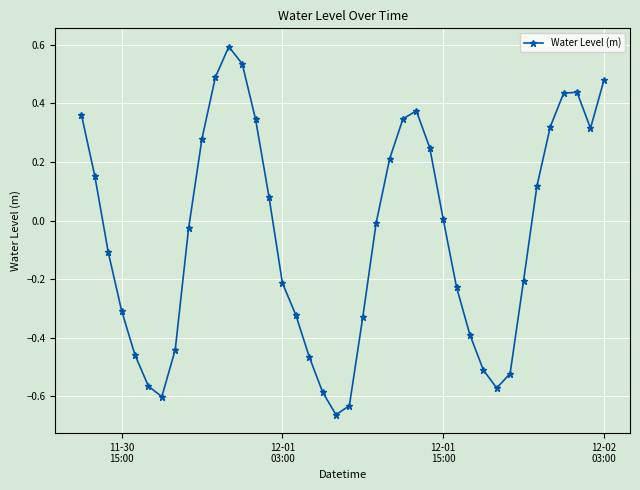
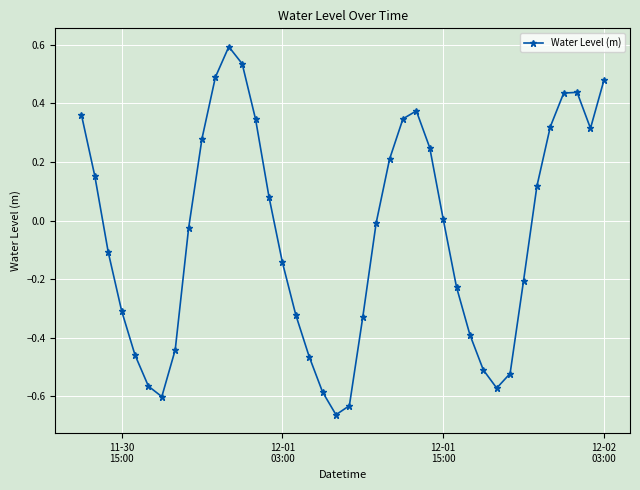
12-01 03:00: -0.21 -> -0.14
